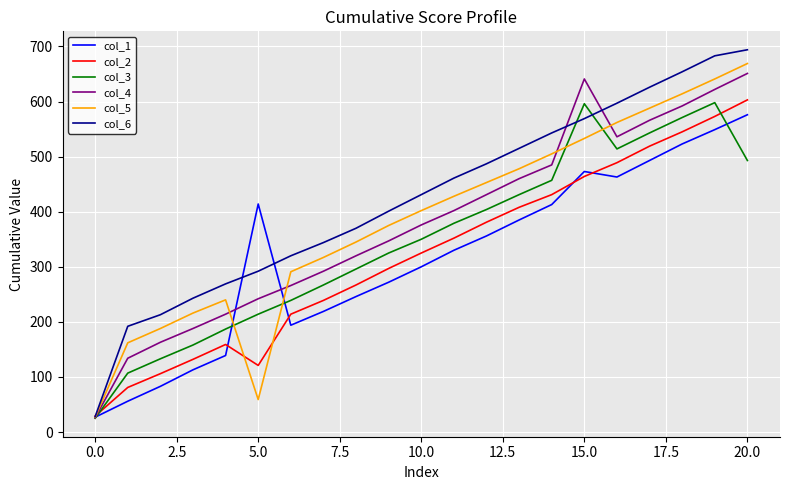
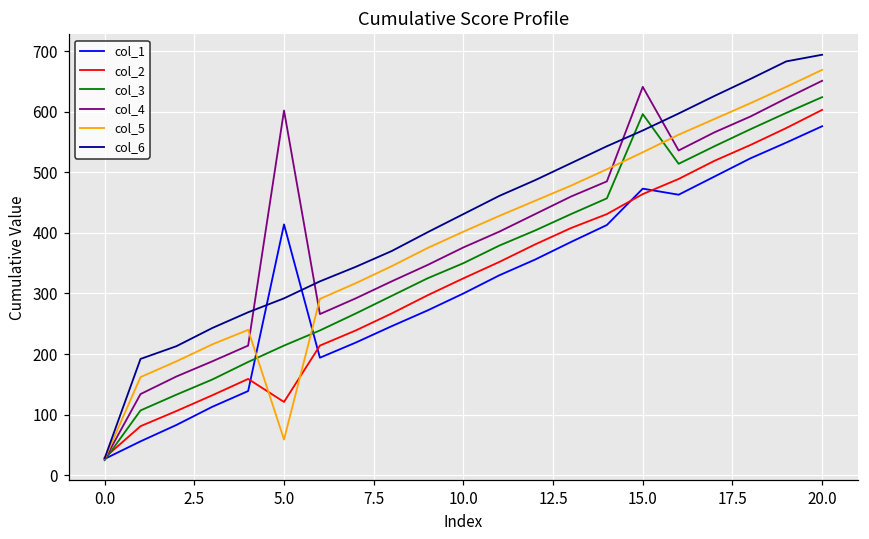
col_4, 5.0: 240 -> 600
col_3, 20.0: 490 -> 620
